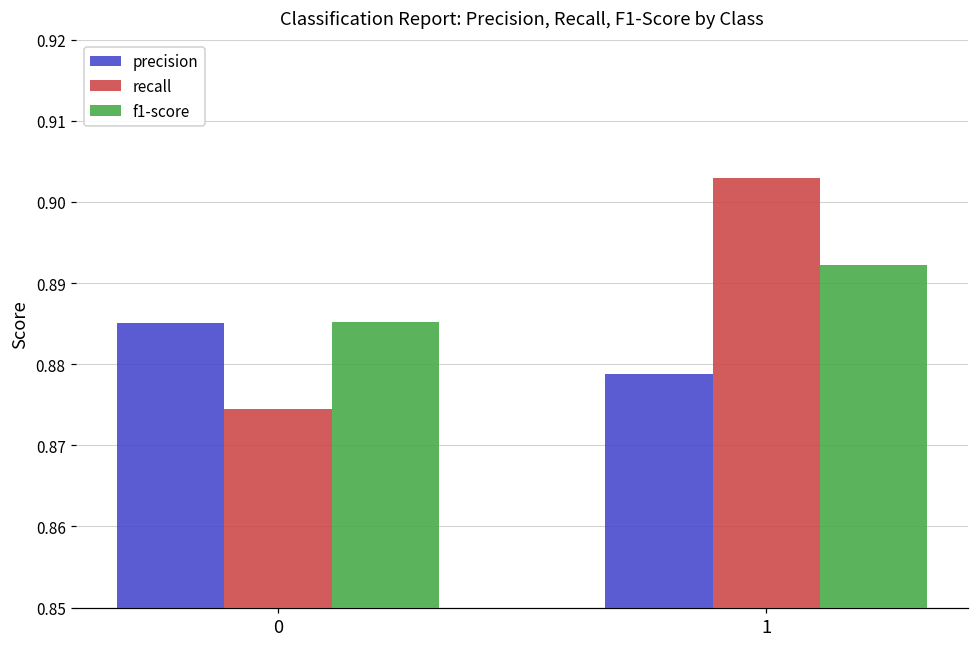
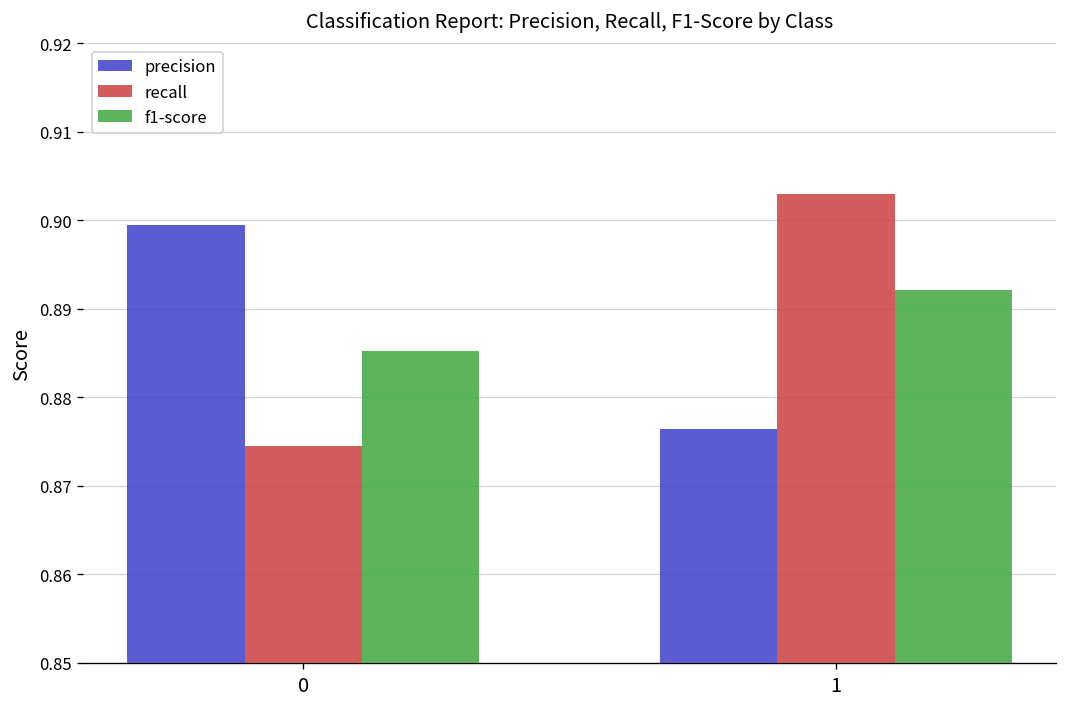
precision, 0: 0.885 -> 0.899
precision, 1: 0.879 -> 0.876
